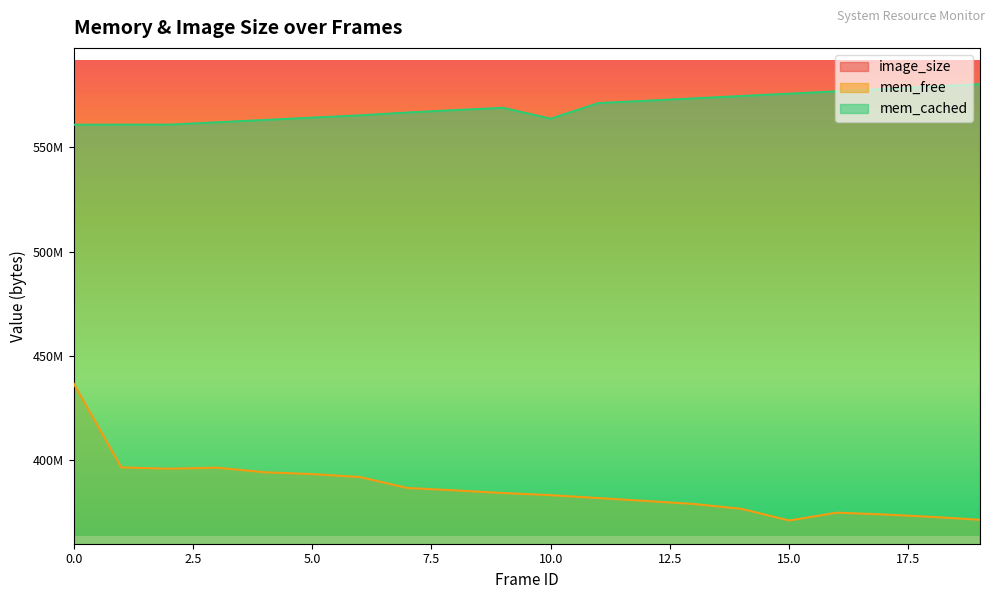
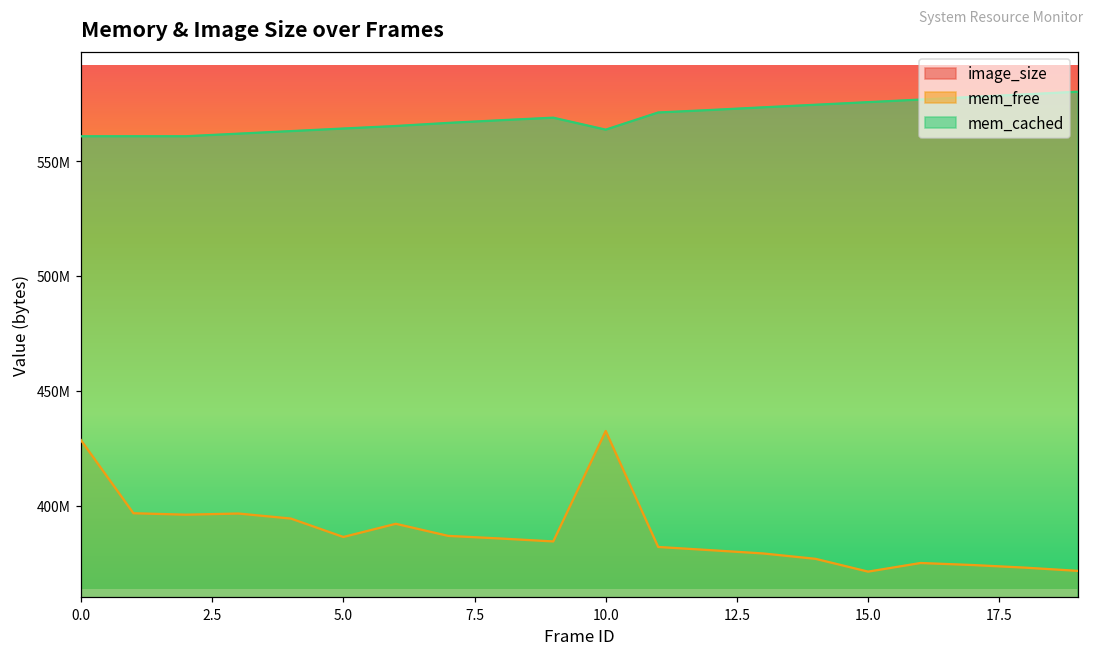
mem_free, 0.0: 437000000 -> 428000000
mem_free, 5.0: 393000000 -> 386000000
mem_free, 10.0: 383000000 -> 432000000
